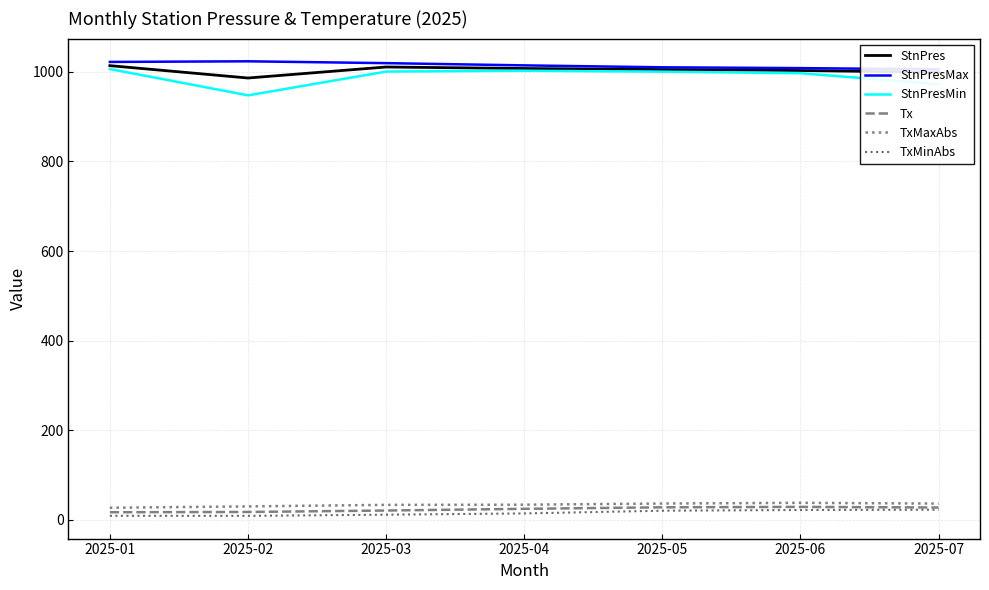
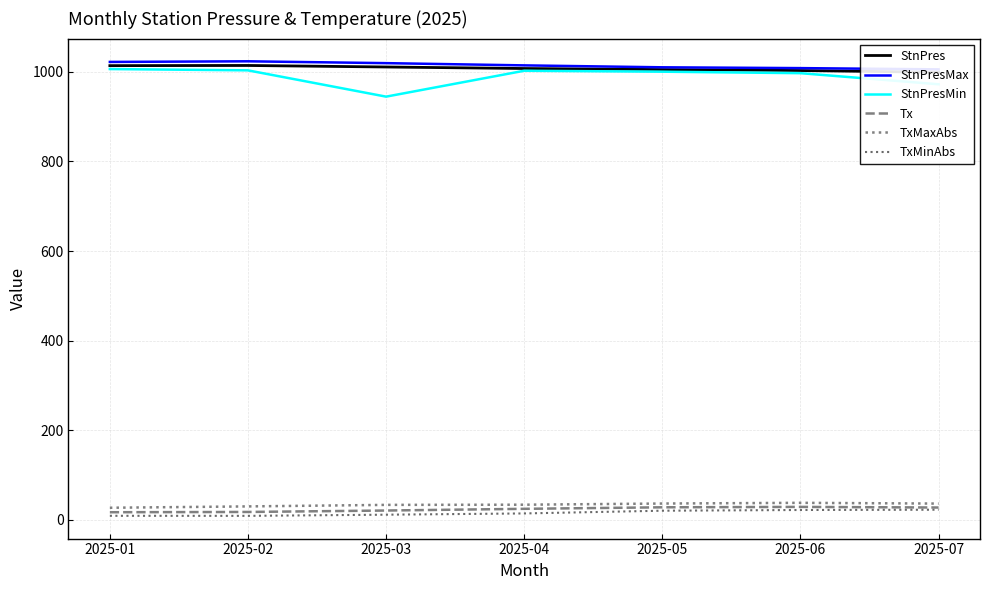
StnPres, 2025-02: 990 -> 1010
StnPresMin, 2025-02: 950 -> 1000
StnPresMin, 2025-03: 1000 -> 940
